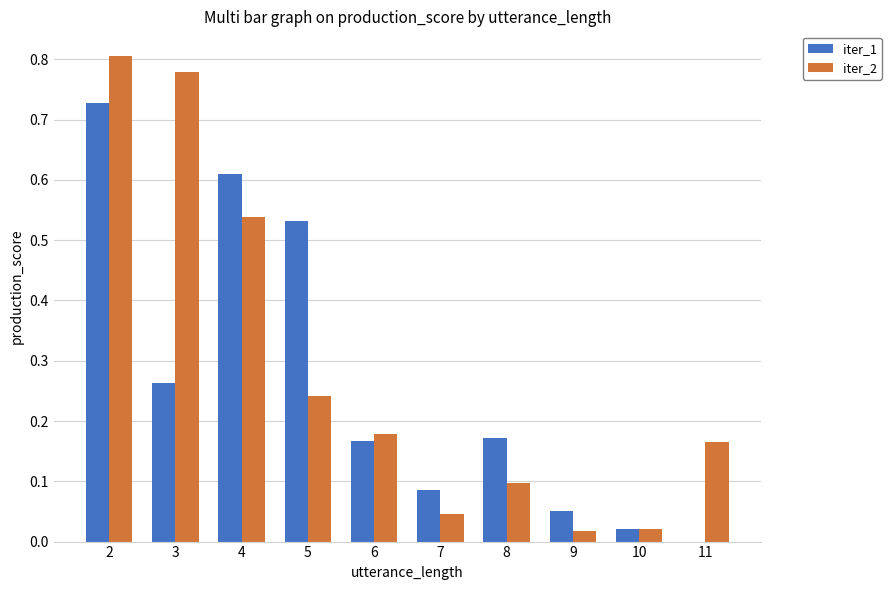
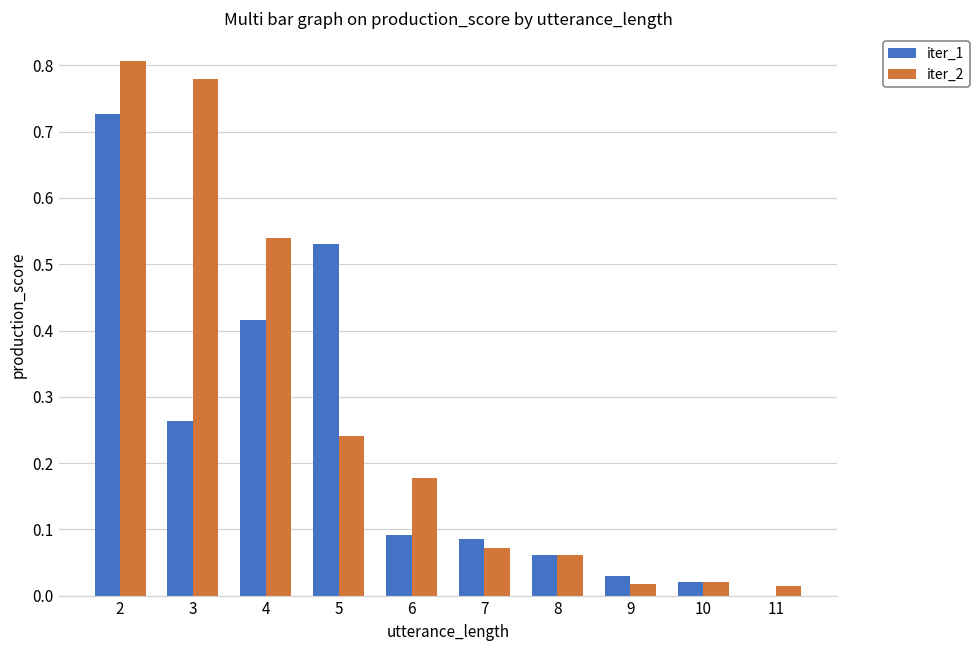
iter_1, 4: 0.61 -> 0.42
iter_1, 6: 0.17 -> 0.09
iter_2, 7: 0.05 -> 0.07
iter_1, 8: 0.17 -> 0.06
iter_2, 8: 0.10 -> 0.06
iter_1, 9: 0.05 -> 0.03
iter_2, 11: 0.17 -> 0.01
